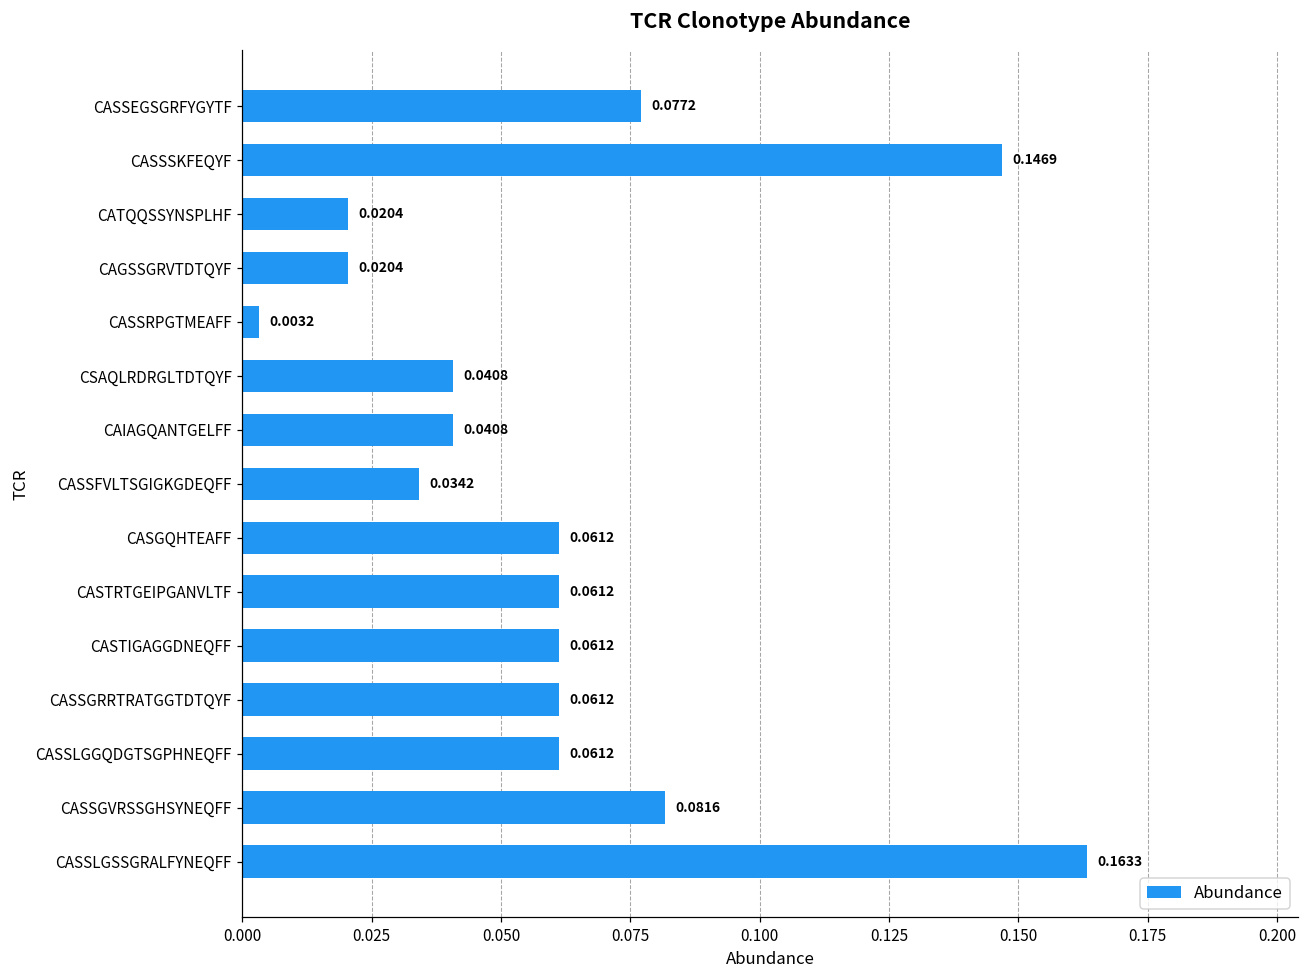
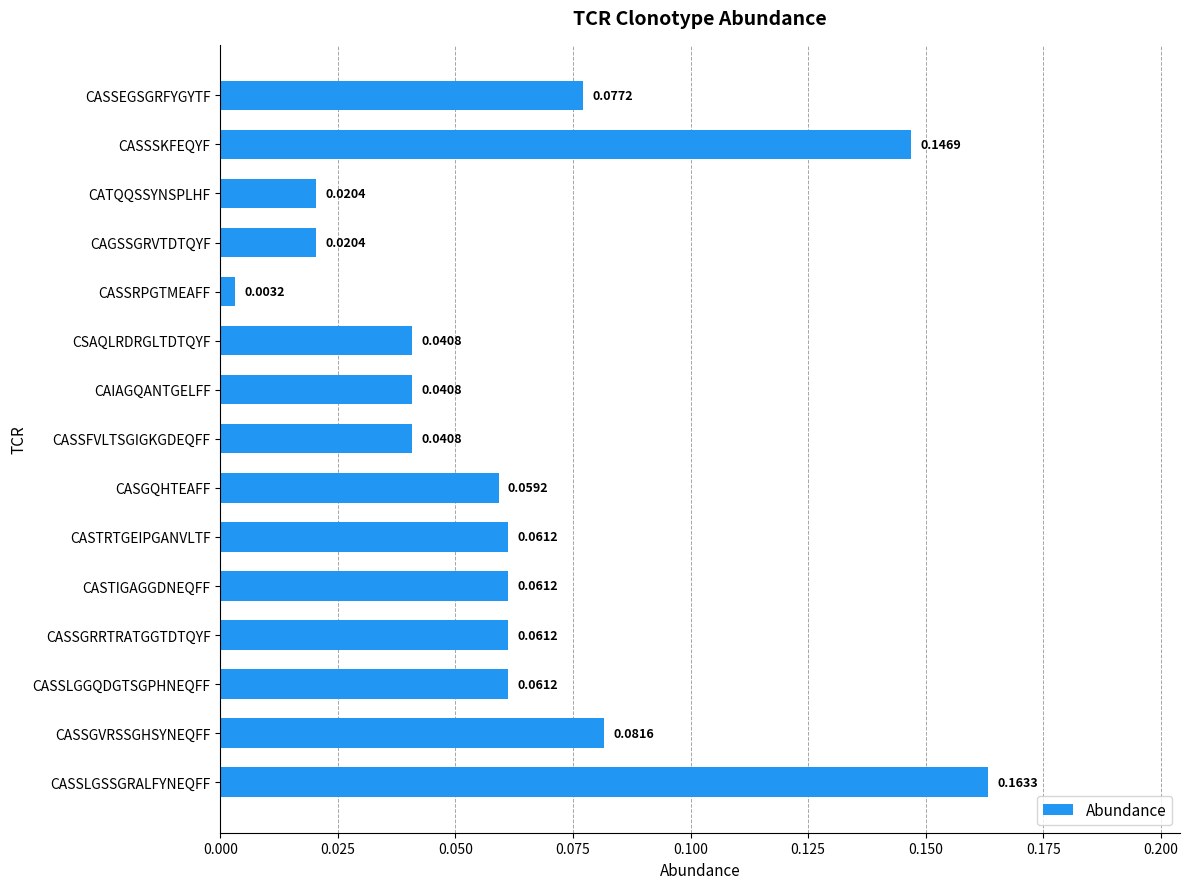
CASSFVLTSGIGKGDEQFF: 0.0342 -> 0.0408
CASGQHTEAFF: 0.0612 -> 0.0592
